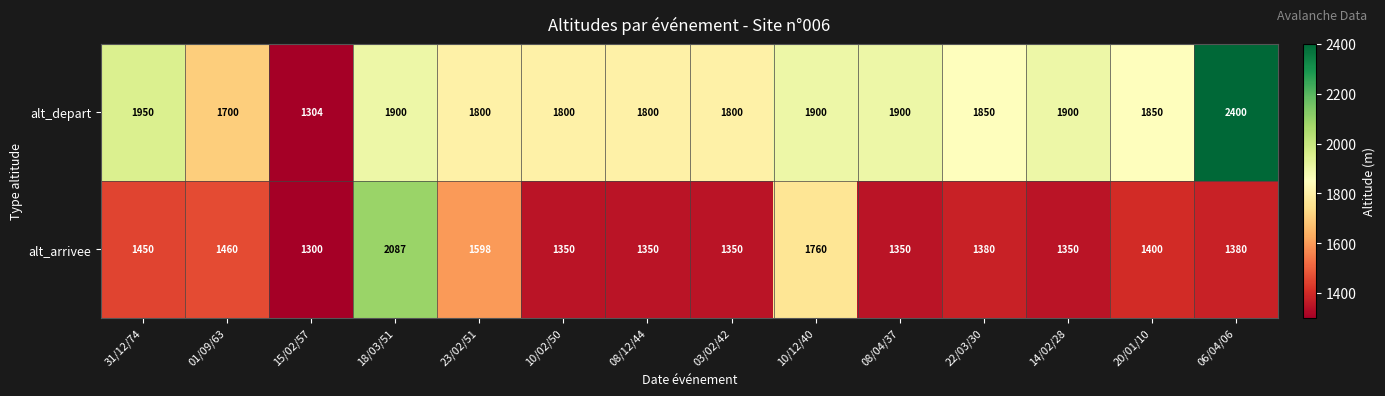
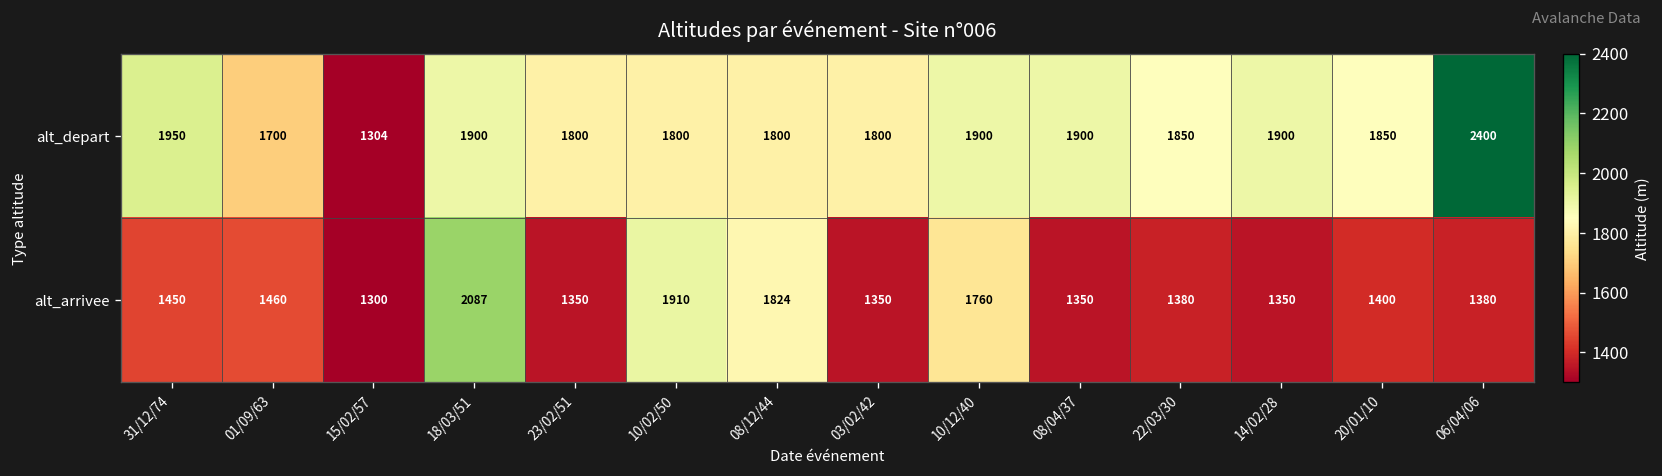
alt_arrivee, 23/02/51: 1598 -> 1350
alt_arrivee, 10/02/50: 1350 -> 1910
alt_arrivee, 08/12/44: 1350 -> 1824
